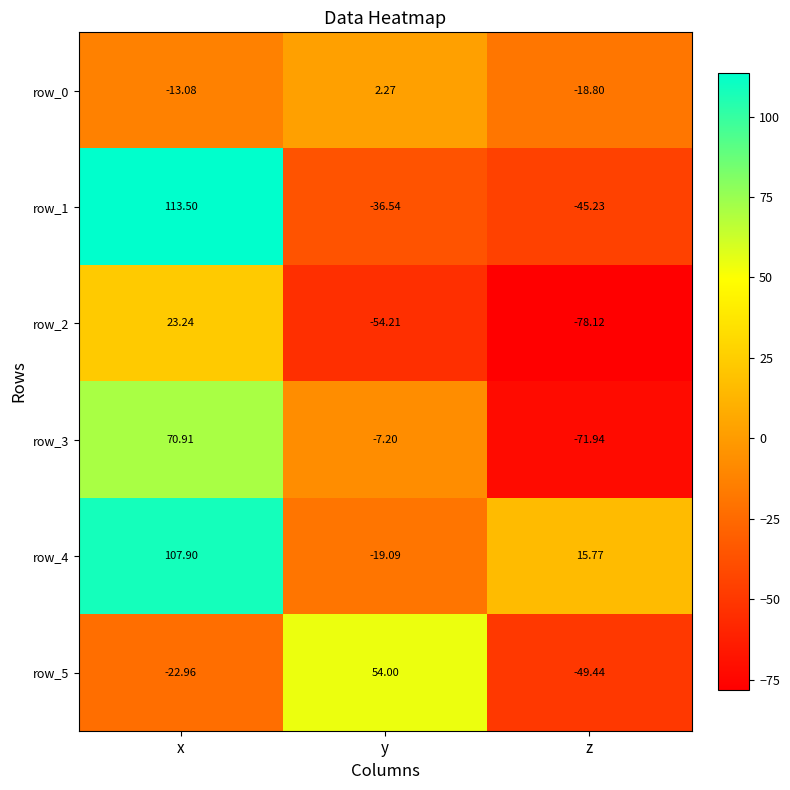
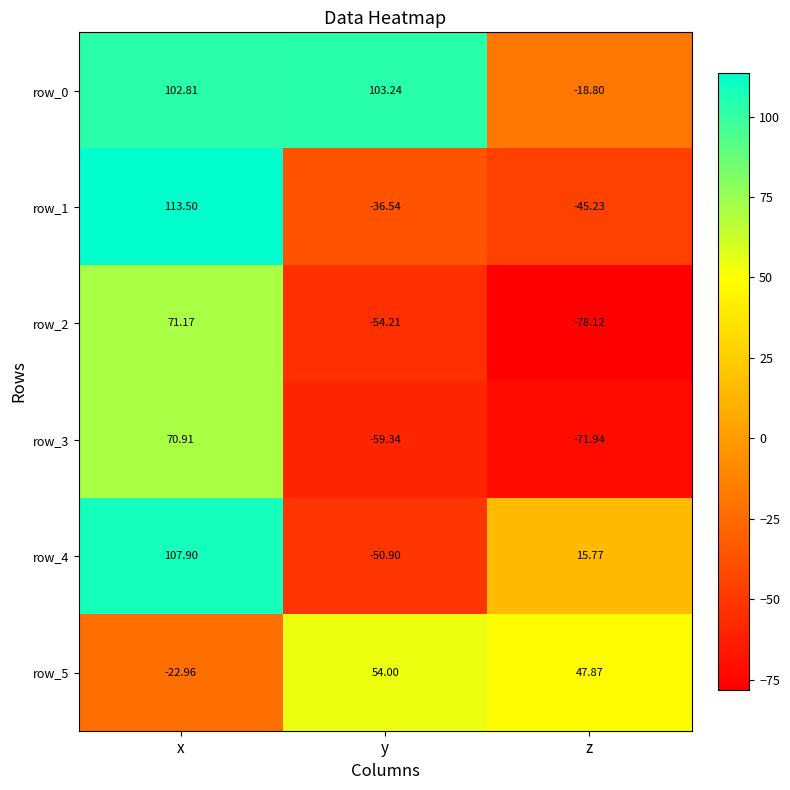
row_0, x: -13.08 -> 102.81
row_0, y: 2.27 -> 103.24
row_2, x: 23.24 -> 71.17
row_3, y: -7.20 -> -59.34
row_4, y: -19.09 -> -50.90
row_5, z: -49.44 -> 47.87
